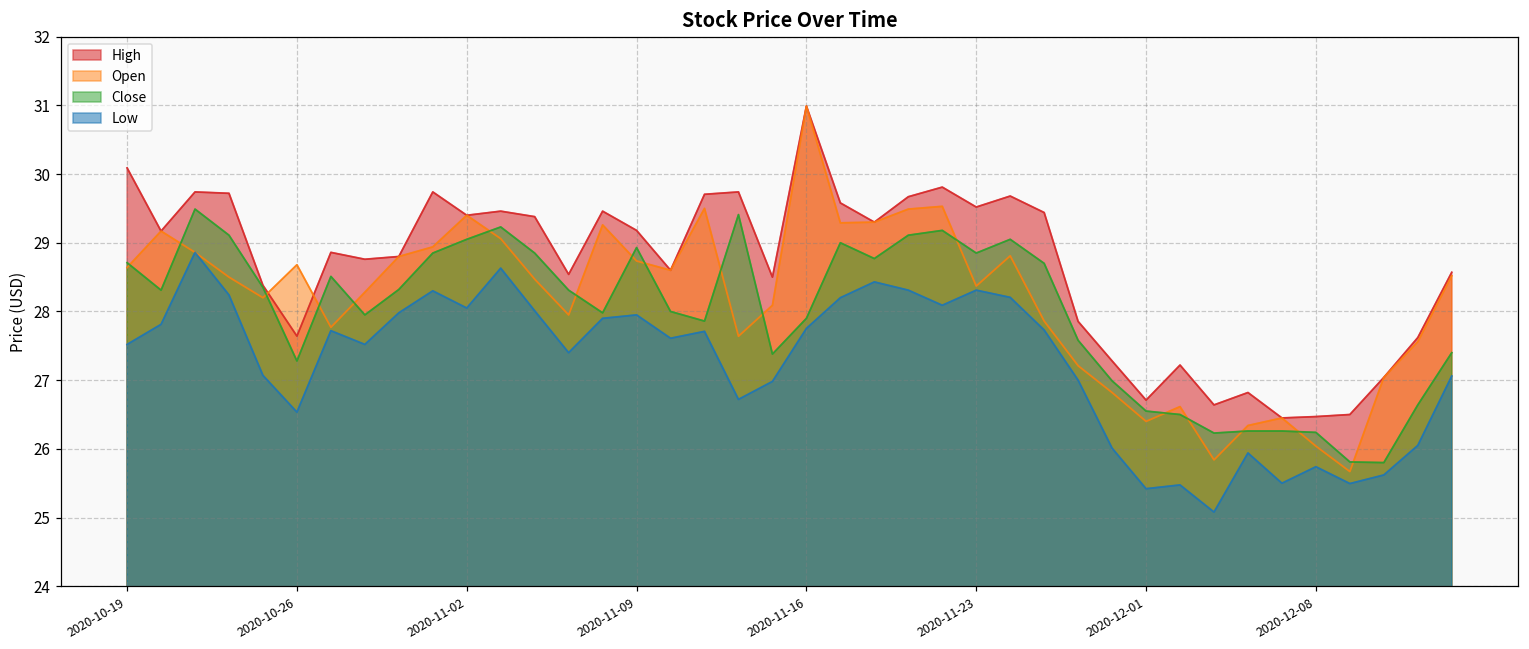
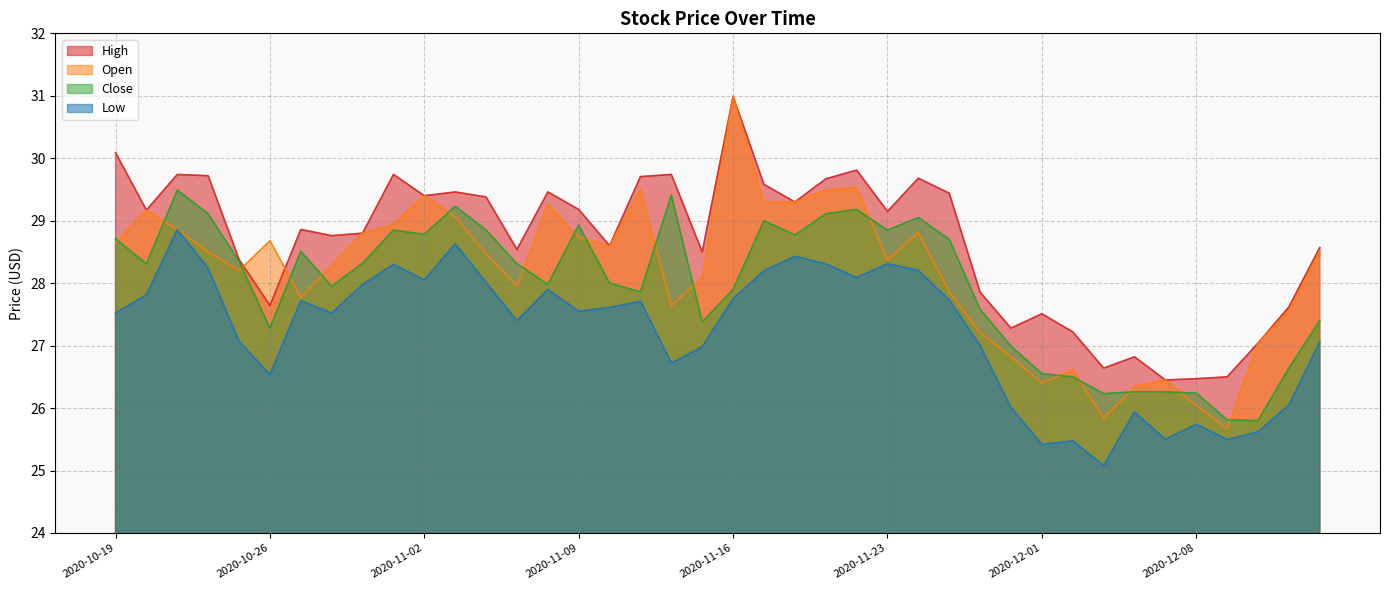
Close, 2020-11-02: 29.1 -> 28.8
Low, 2020-11-09: 28.0 -> 27.6
High, 2020-11-23: 29.5 -> 29.2
High, 2020-12-01: 26.7 -> 27.5
